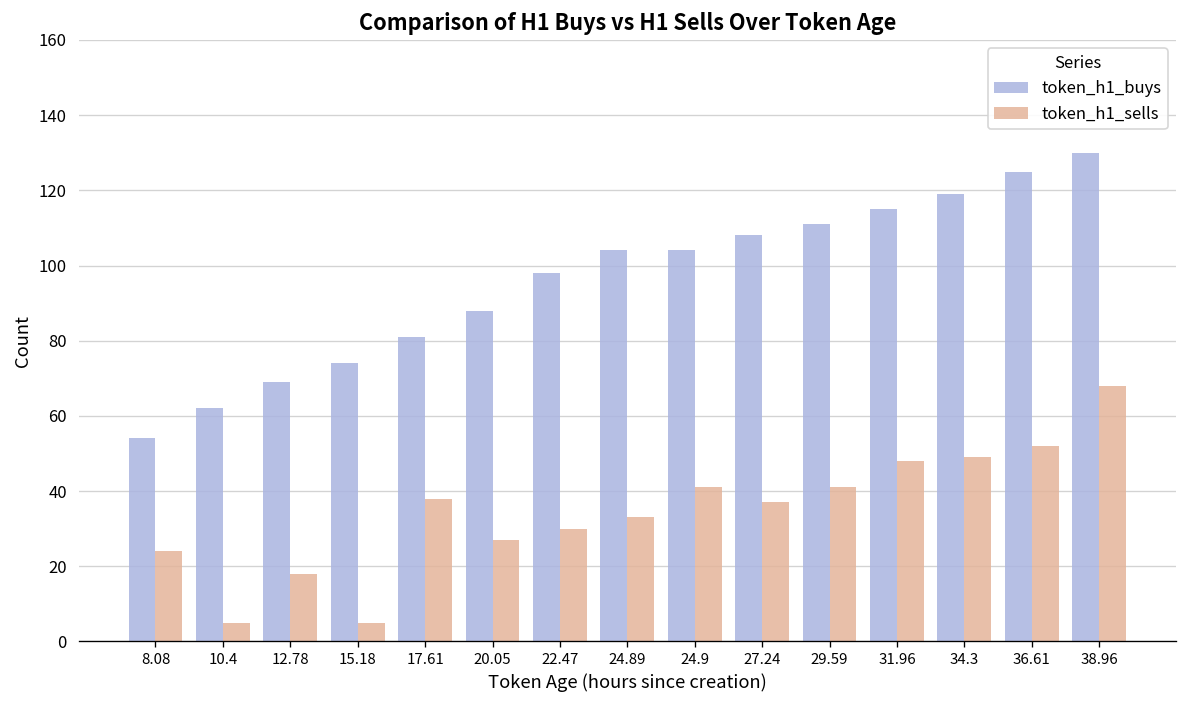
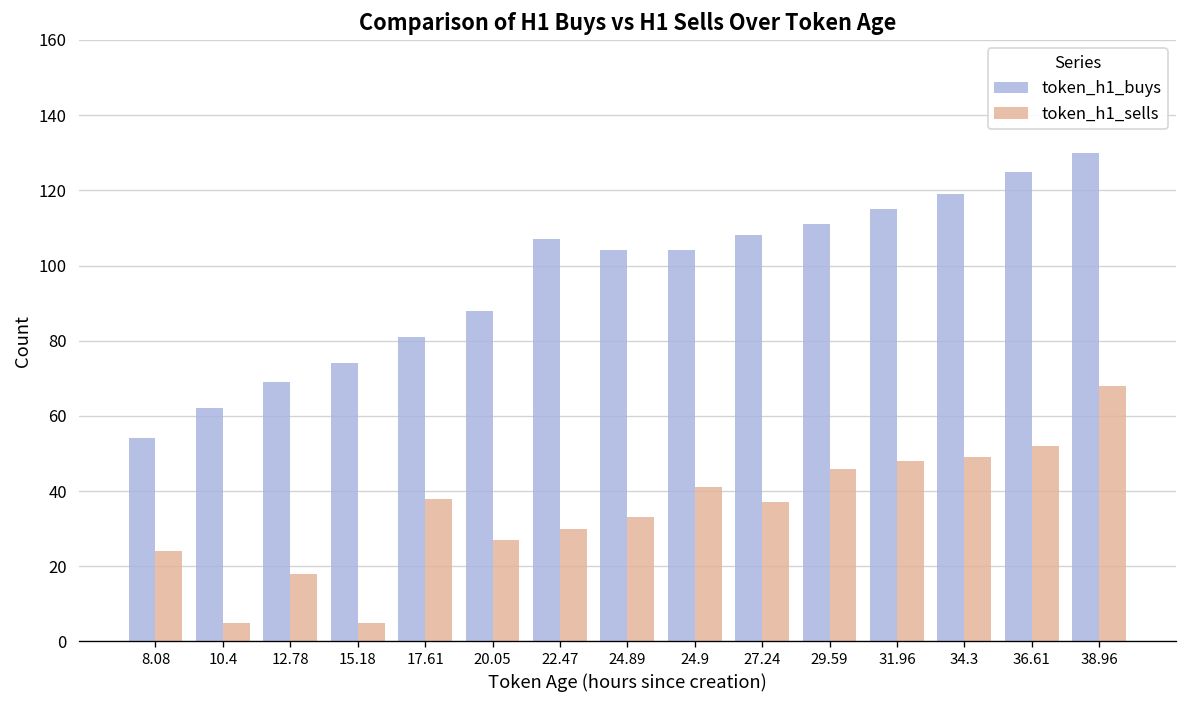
token_h1_buys, 22.47: 98 -> 107
token_h1_sells, 29.59: 41 -> 46
